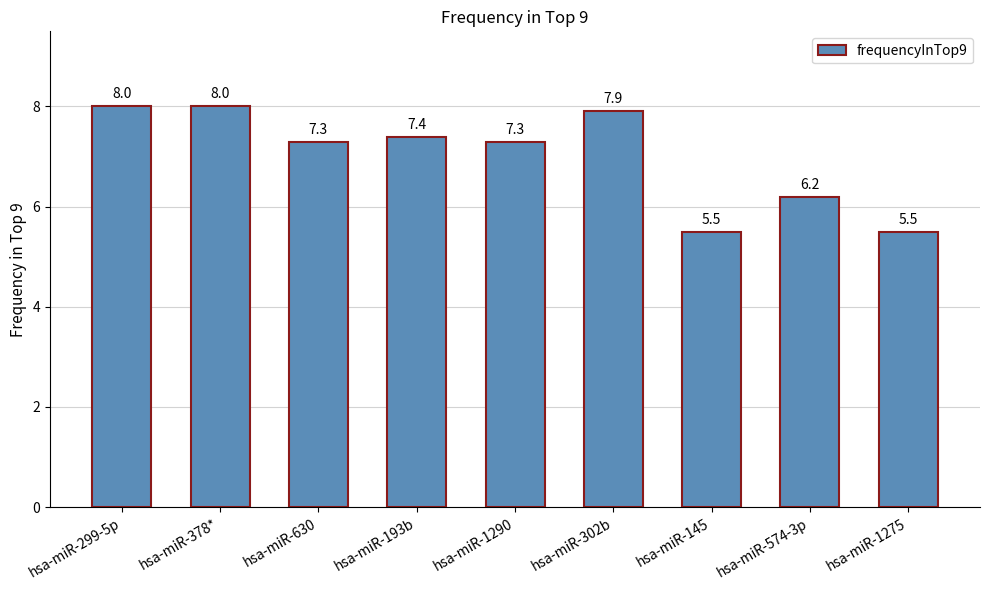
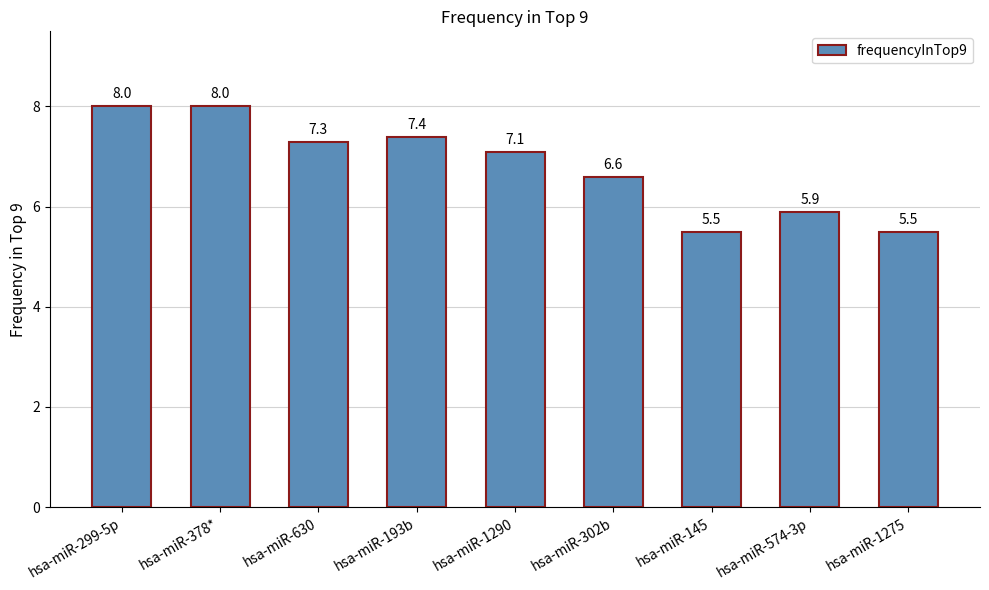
hsa-miR-1290: 7.3 -> 7.1
hsa-miR-302b: 7.9 -> 6.6
hsa-miR-574-3p: 6.2 -> 5.9
